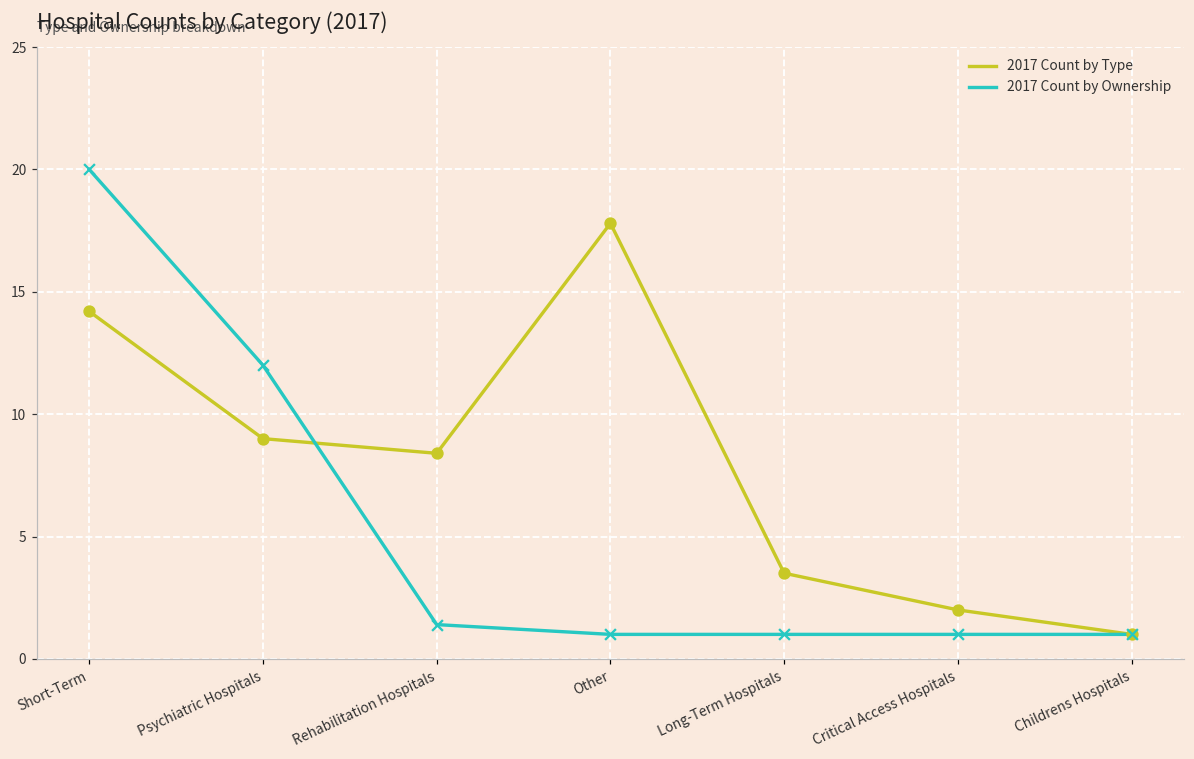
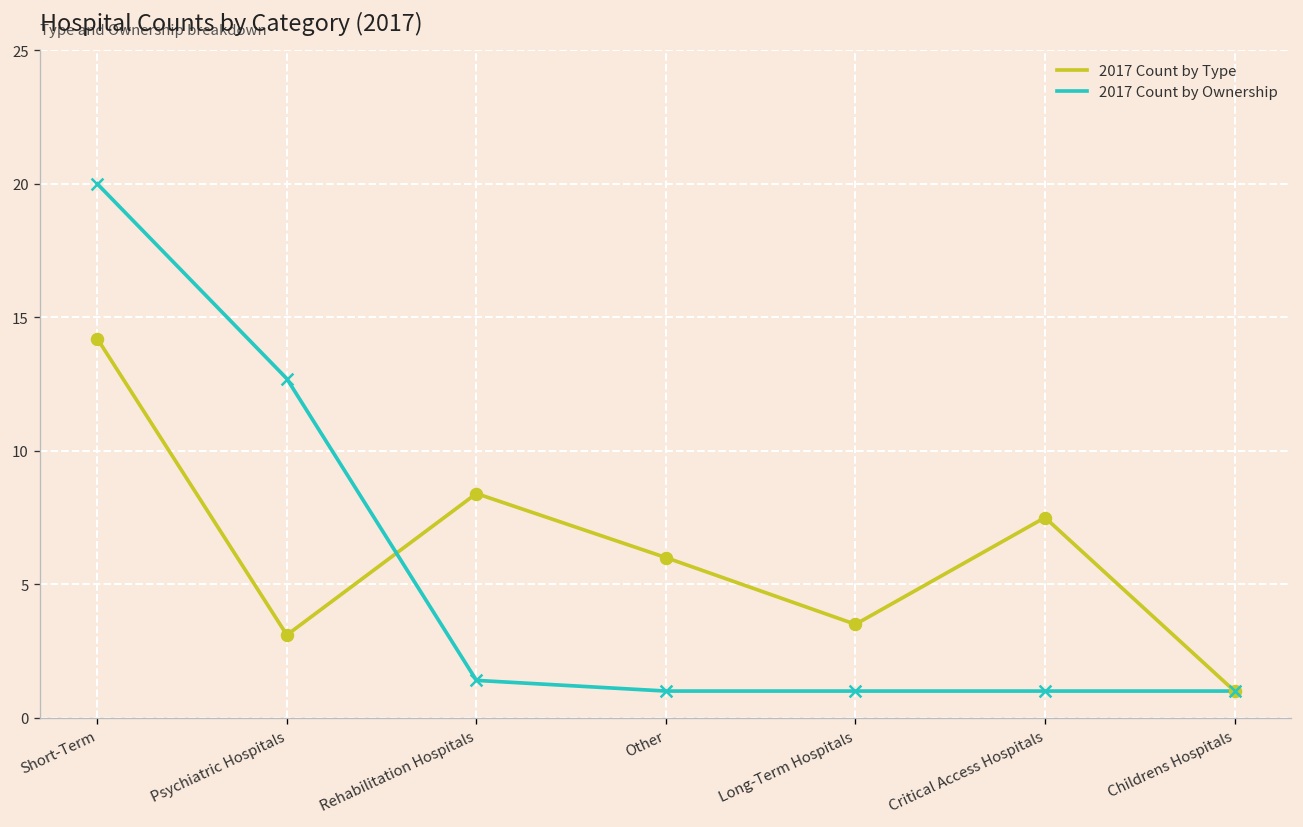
2017 Count by Type, Psychiatric Hospitals: 9.0 -> 3.1
2017 Count by Ownership, Psychiatric Hospitals: 12.0 -> 12.7
2017 Count by Type, Other: 17.8 -> 6.0
2017 Count by Type, Critical Access Hospitals: 2.0 -> 7.5
